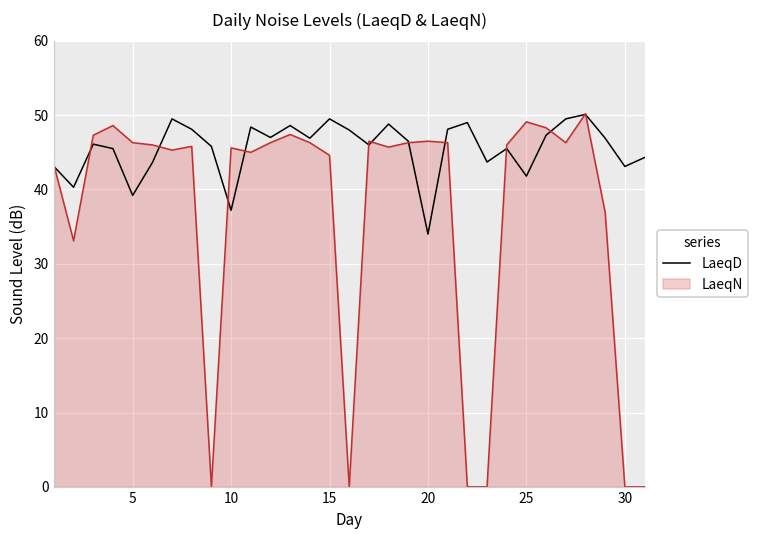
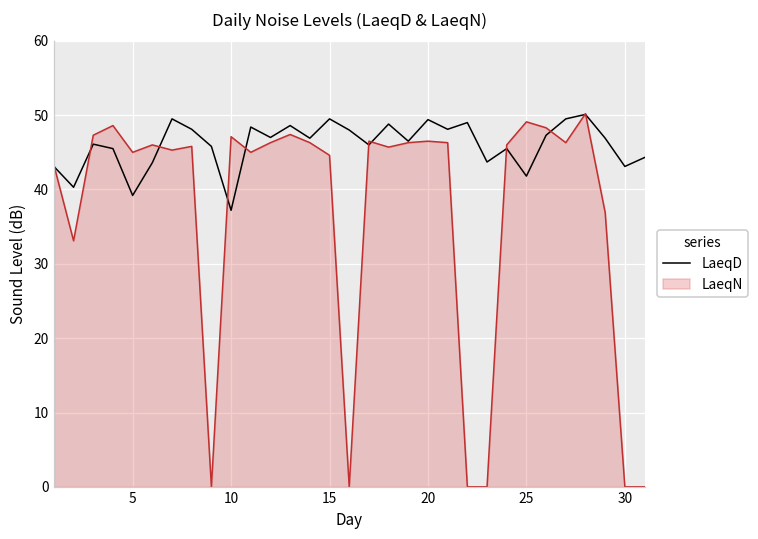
LaeqN, 5: 46 -> 45
LaeqN, 10: 46 -> 47
LaeqD, 20: 34 -> 49
